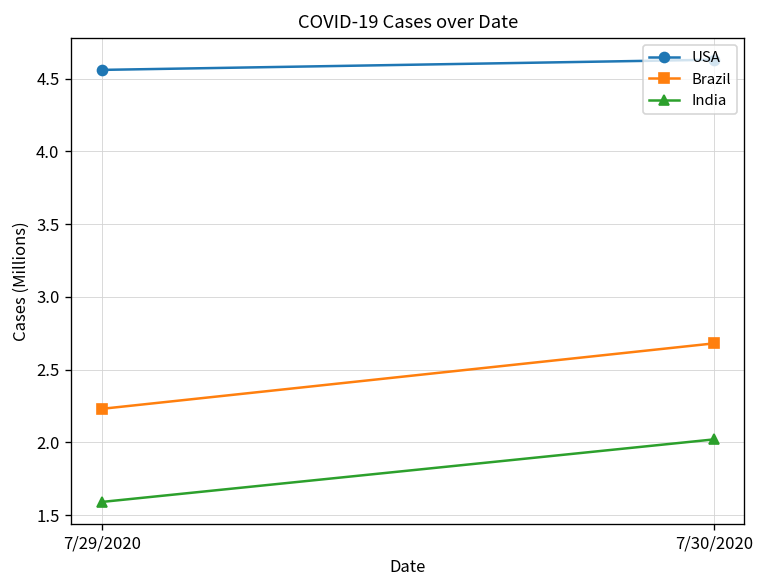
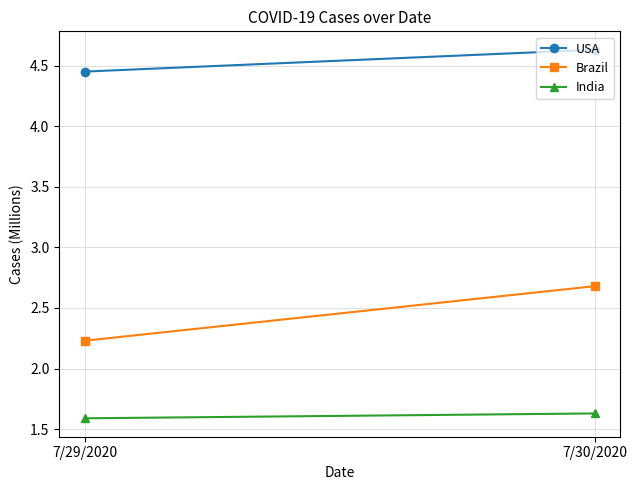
USA, 7/29/2020: 4.56 -> 4.45
India, 7/30/2020: 2.02 -> 1.63
